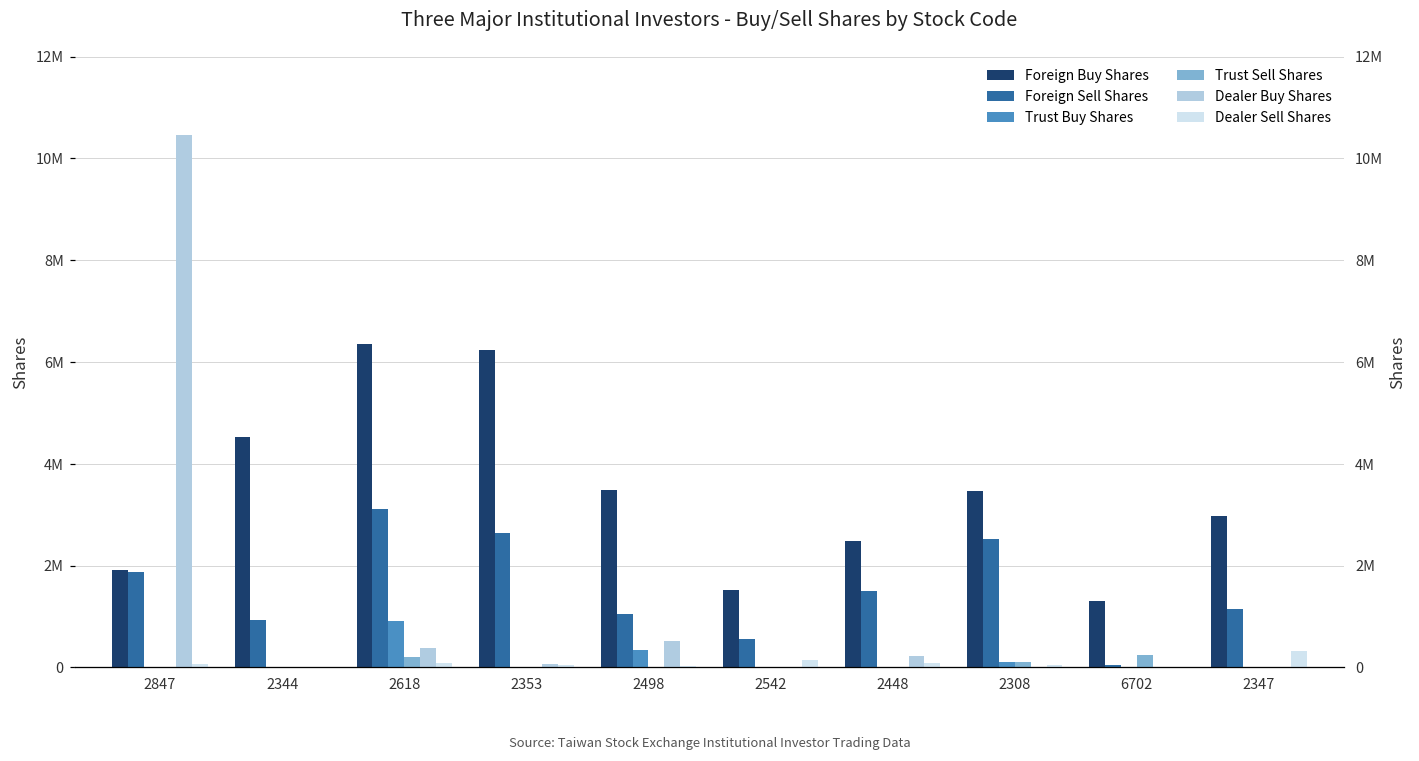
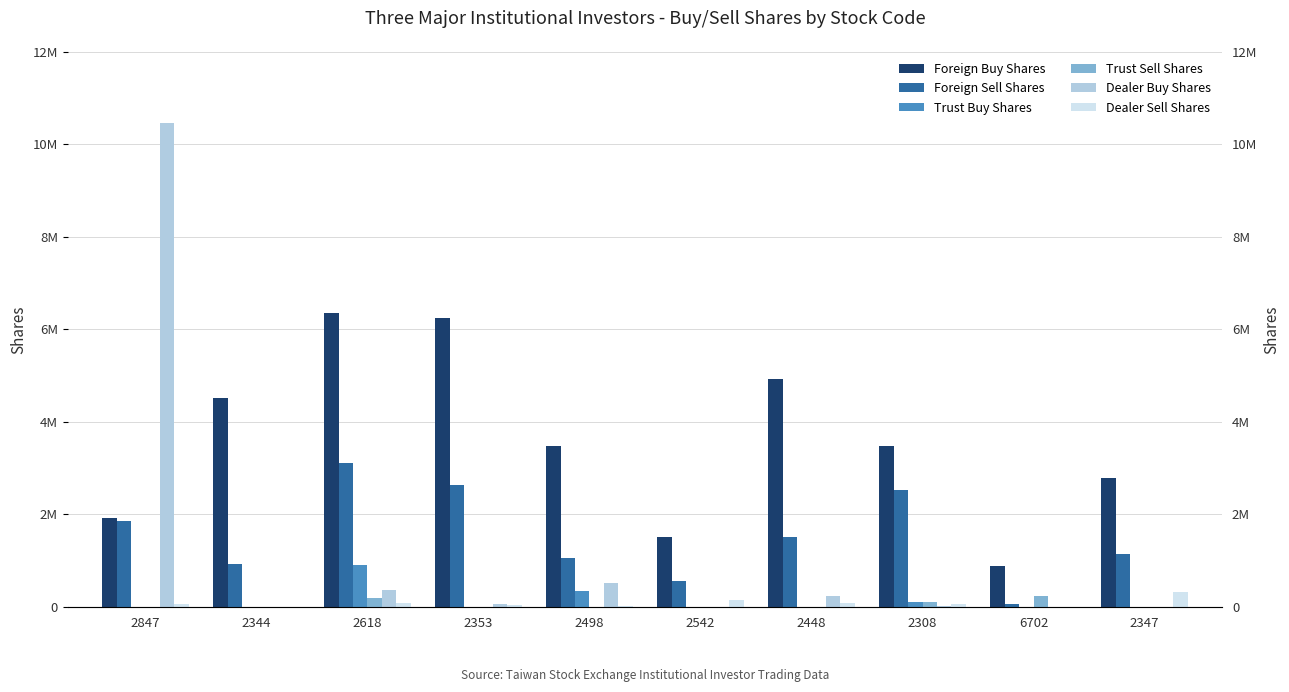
Foreign Buy Shares, 2448: 2500000 -> 4900000
Foreign Buy Shares, 6702: 1300000 -> 900000
Foreign Buy Shares, 2347: 3000000 -> 2800000
